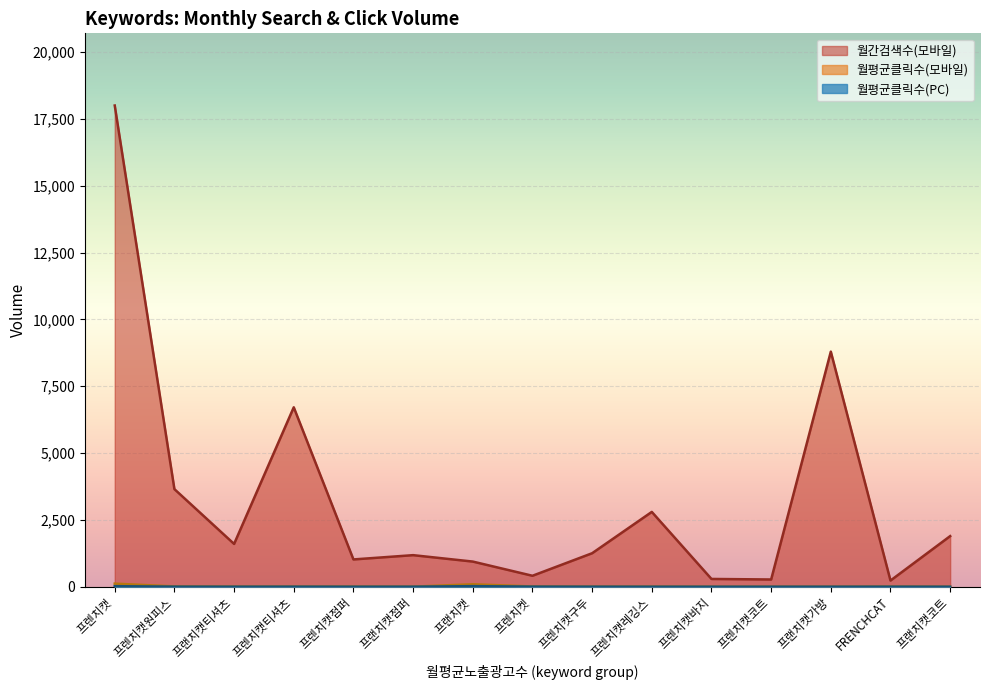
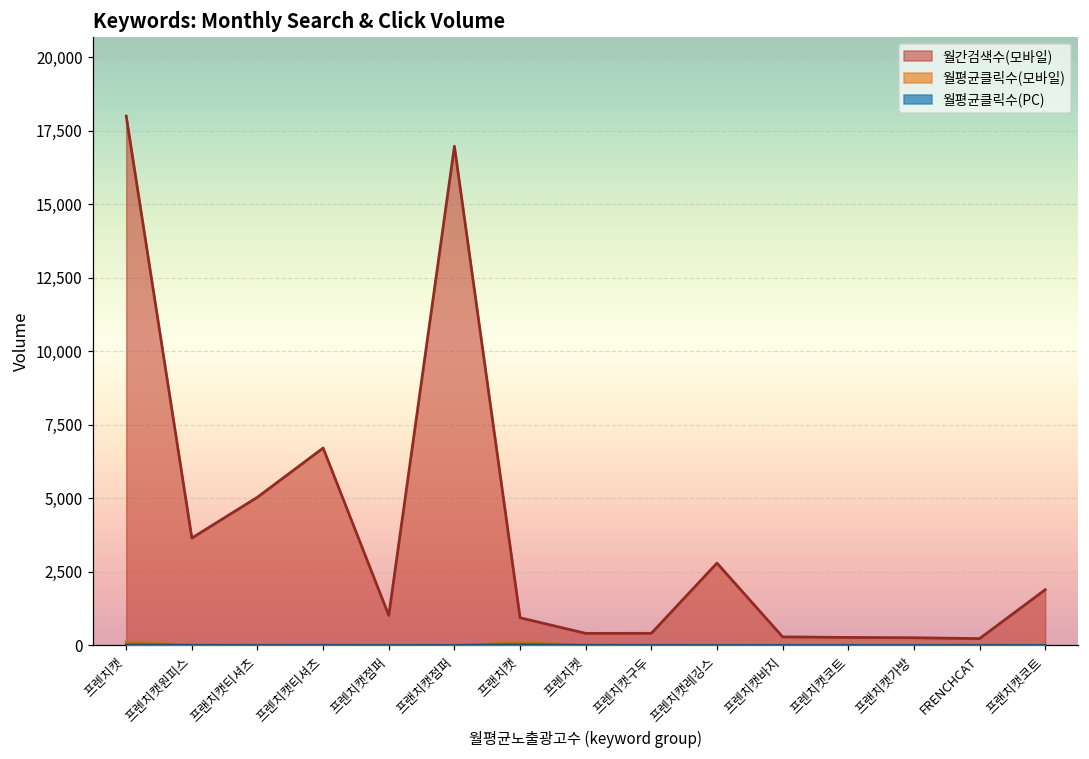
월간검색수(모바일), 프랜치캣티셔츠: 1,600 -> 5,000
월간검색수(모바일), 프랜치캣점퍼: 1,200 -> 17,000
월간검색수(모바일), 프렌치캣구두: 1,300 -> 400
월간검색수(모바일), 프랜치캣가방: 8,800 -> 300
